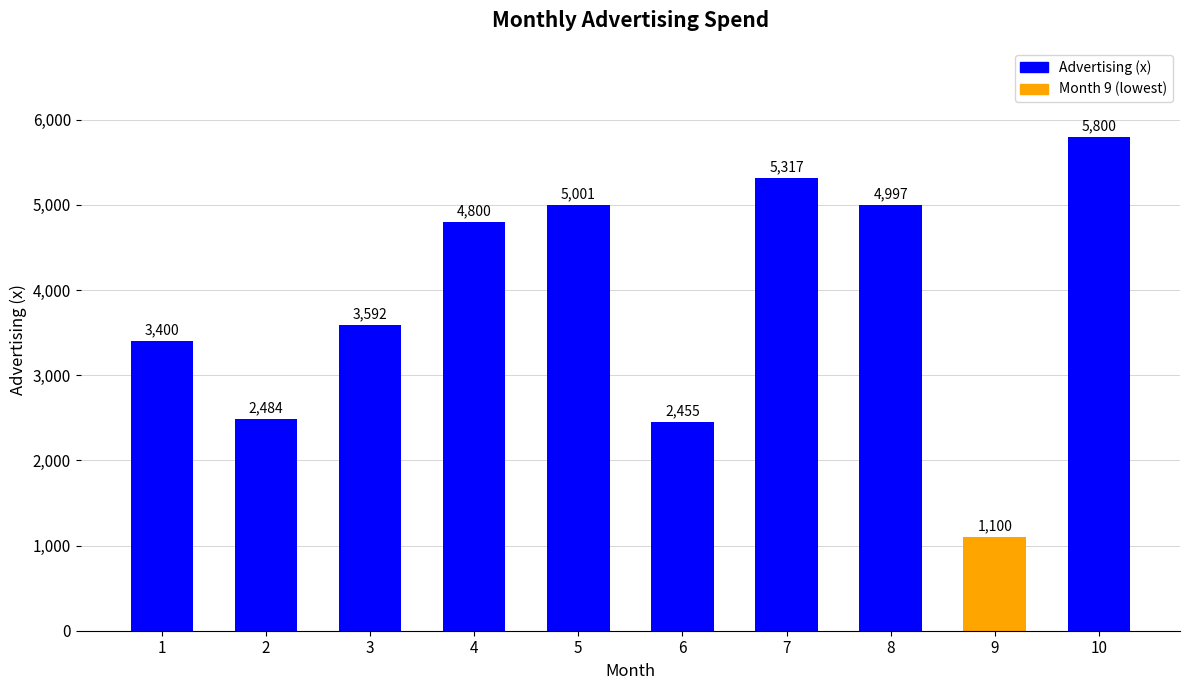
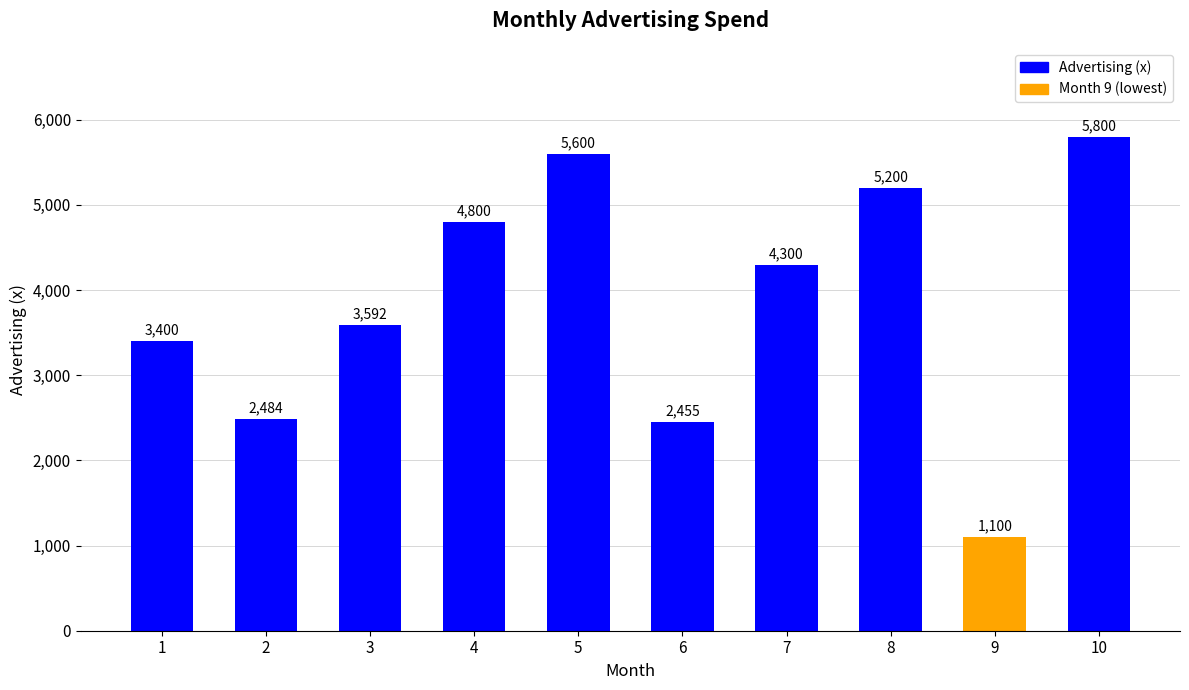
5: 5,001 -> 5,600
7: 5,317 -> 4,300
8: 4,997 -> 5,200
